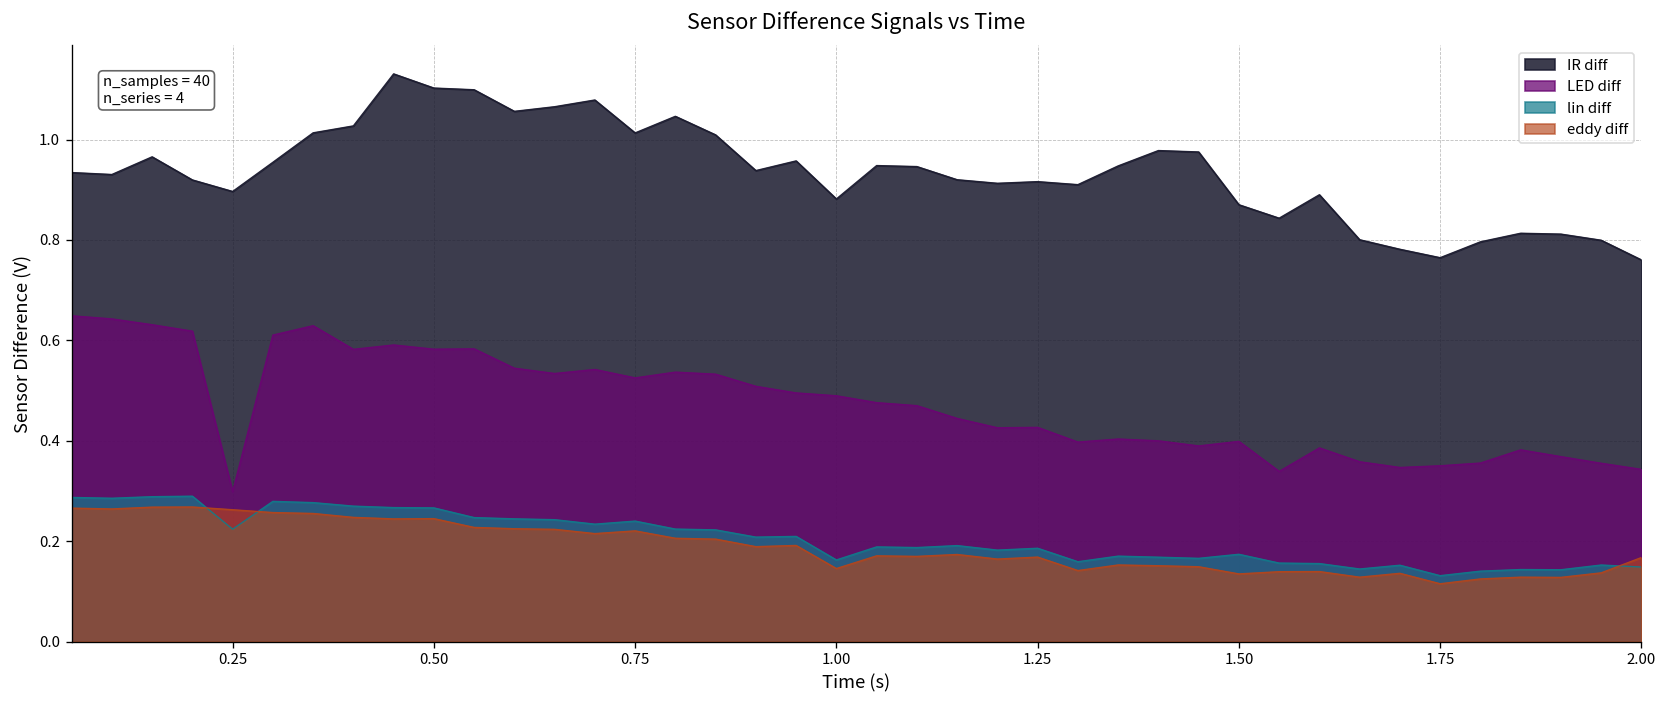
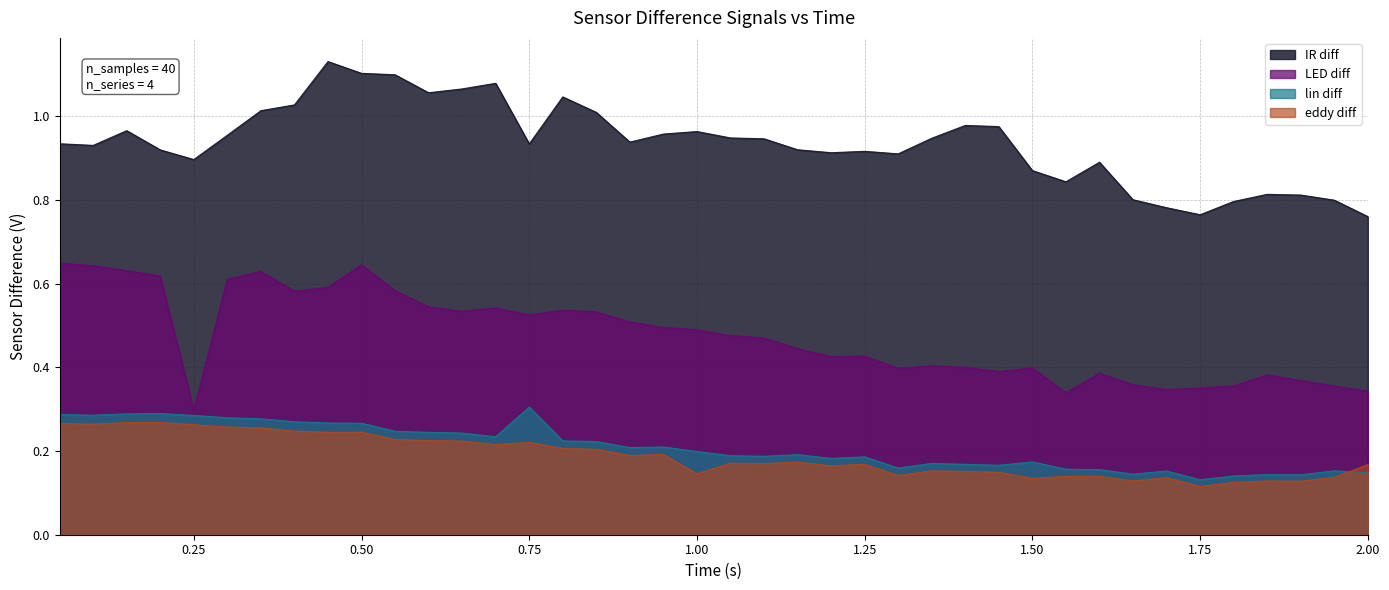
lin diff, 0.25: 0.22 -> 0.29
LED diff, 0.50: 0.58 -> 0.65
IR diff, 0.75: 1.01 -> 0.93
lin diff, 0.75: 0.24 -> 0.31
IR diff, 1.00: 0.88 -> 0.96
lin diff, 1.00: 0.16 -> 0.20
